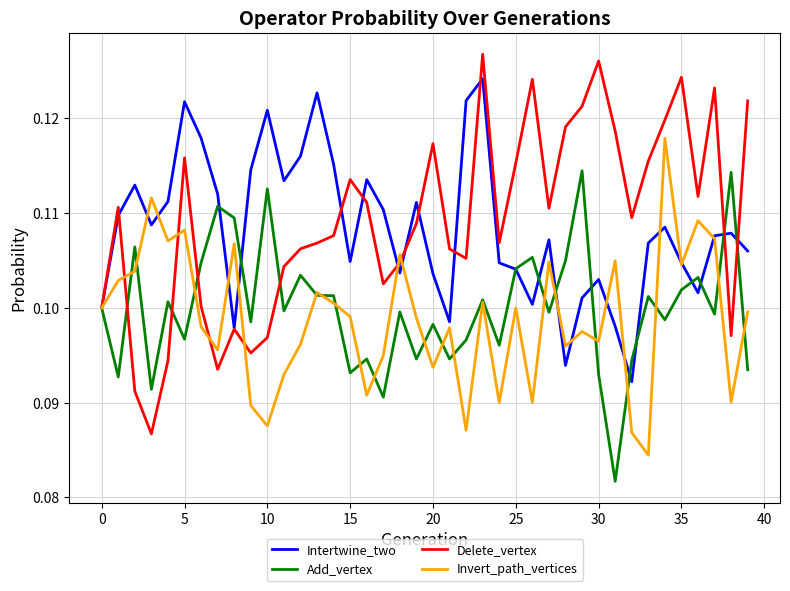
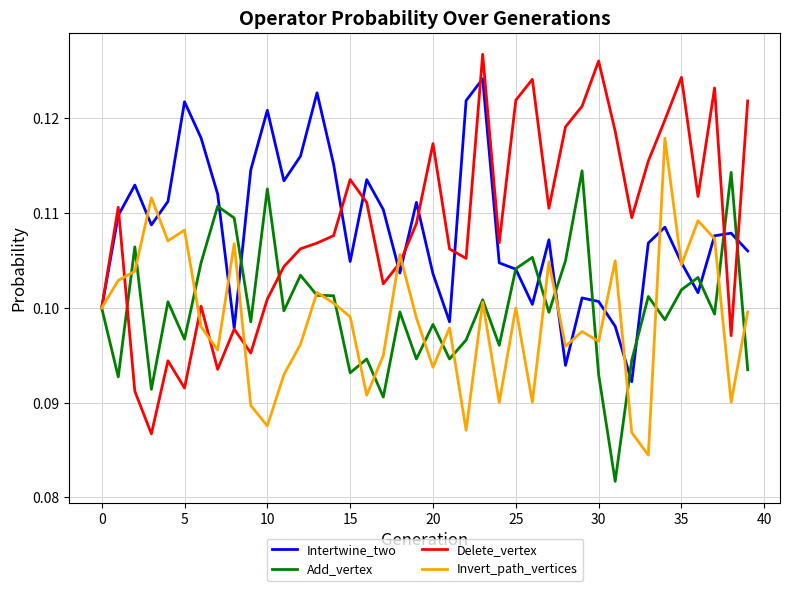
Delete_vertex, 5: 0.116 -> 0.092
Delete_vertex, 10: 0.097 -> 0.101
Delete_vertex, 25: 0.115 -> 0.122
Intertwine_two, 30: 0.103 -> 0.101
